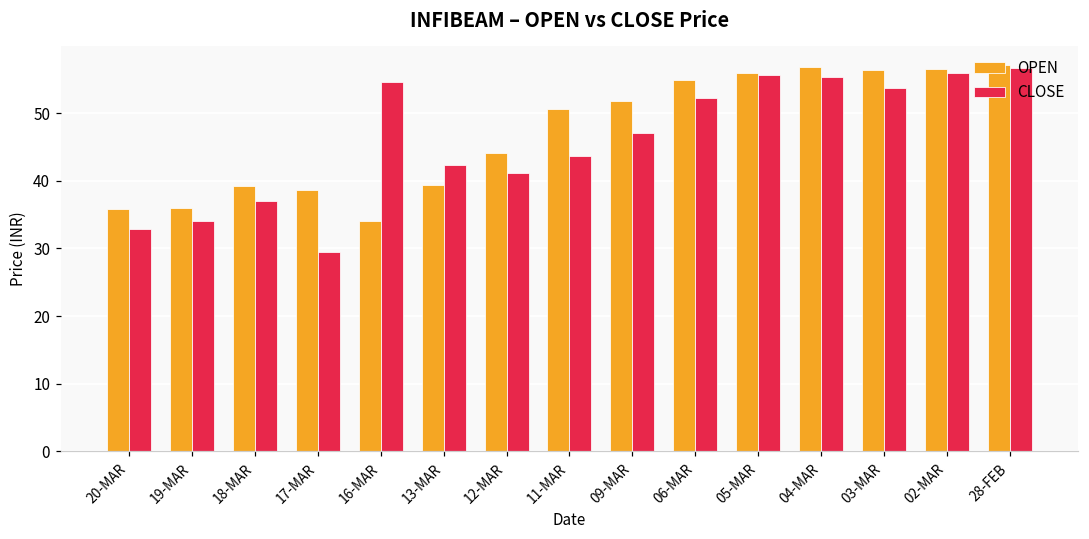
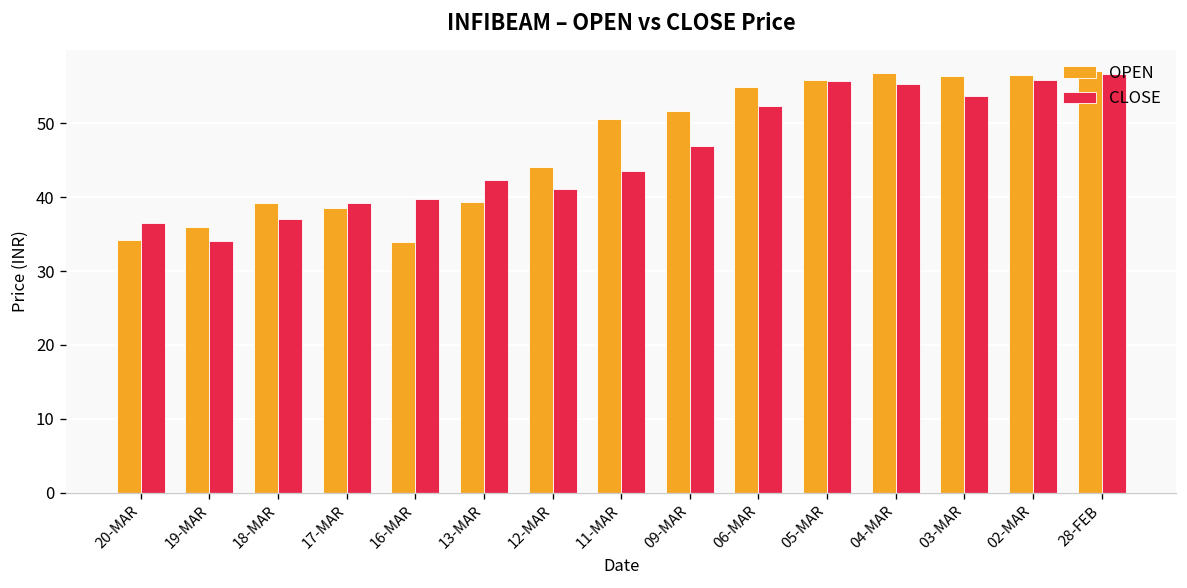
OPEN, 20-MAR: 36 -> 34
CLOSE, 20-MAR: 33 -> 36
CLOSE, 17-MAR: 29 -> 39
CLOSE, 16-MAR: 55 -> 40
